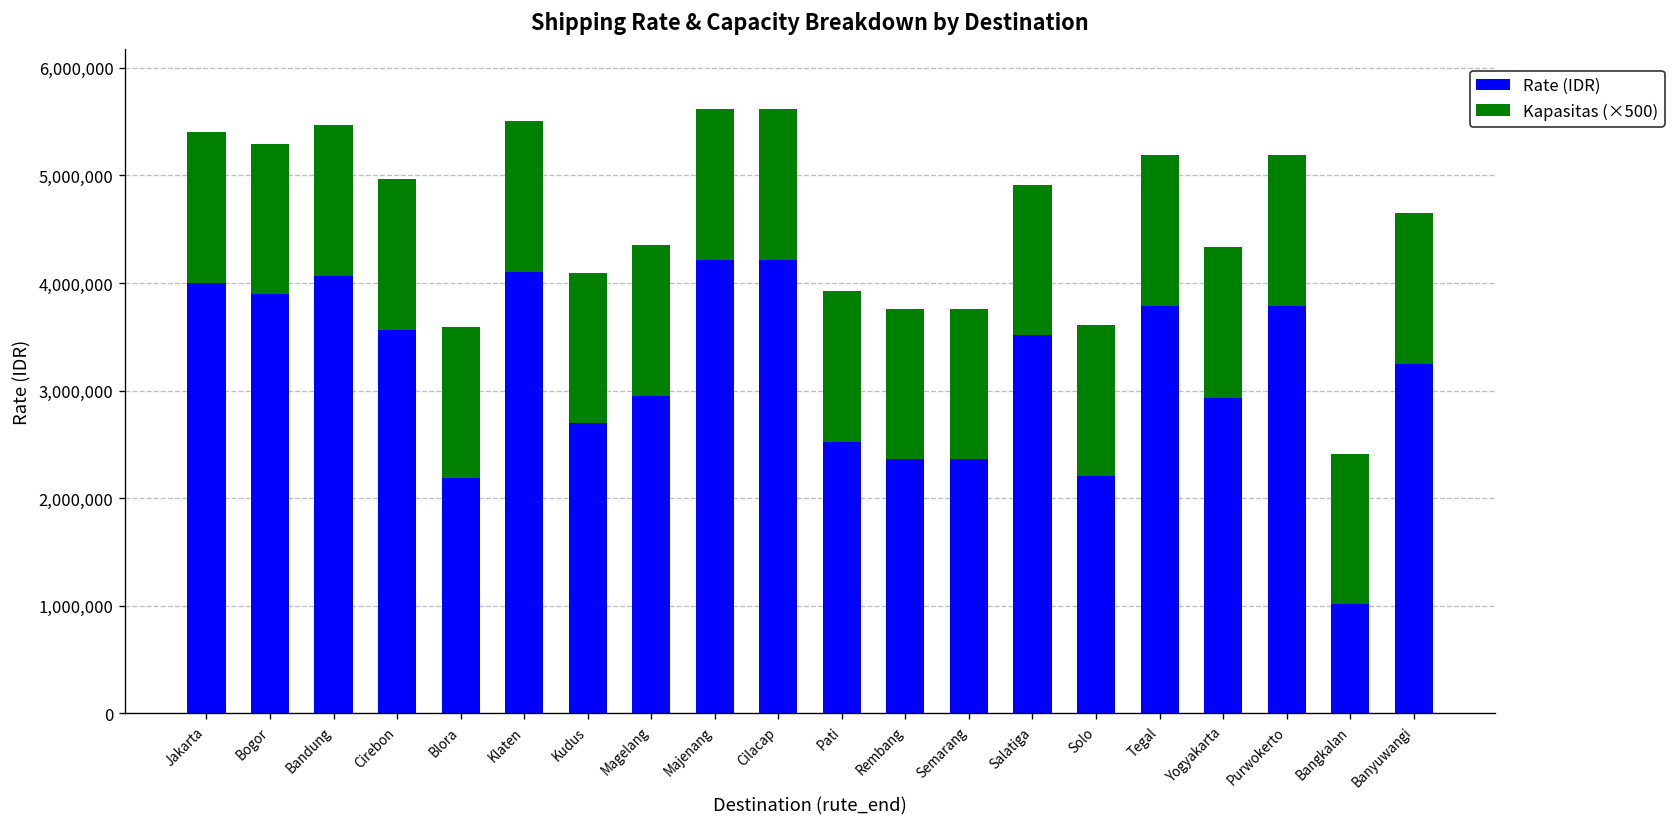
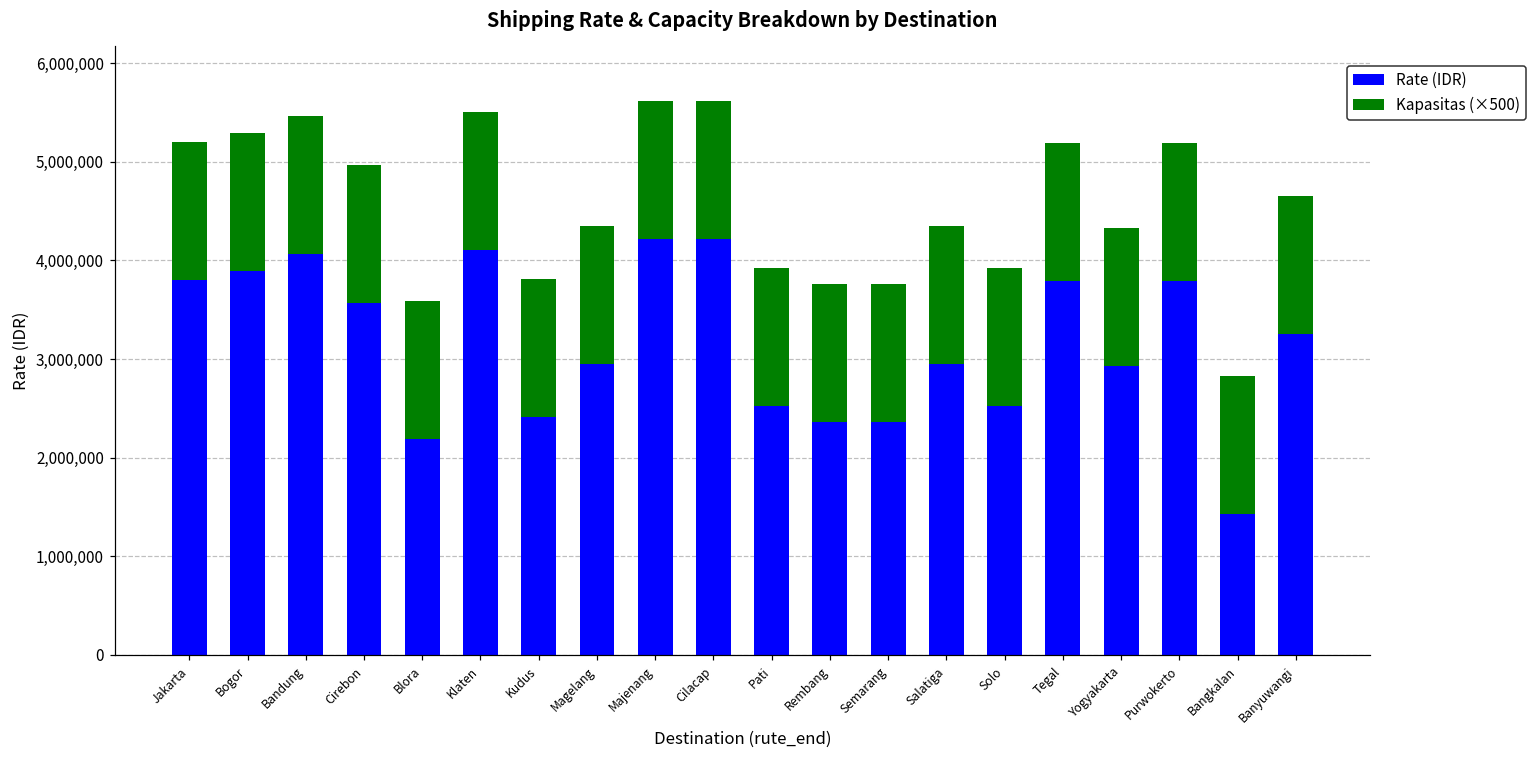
Rate (IDR), Jakarta: 4,000,000 -> 3,800,000
Rate (IDR), Kudus: 2,700,000 -> 2,400,000
Rate (IDR), Salatiga: 3,500,000 -> 2,900,000
Rate (IDR), Solo: 2,200,000 -> 2,500,000
Rate (IDR), Bangkalan: 1,000,000 -> 1,400,000
